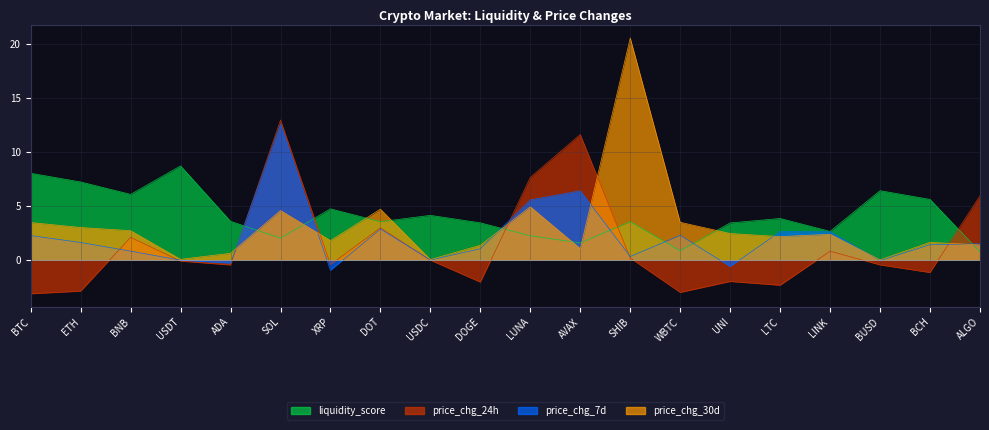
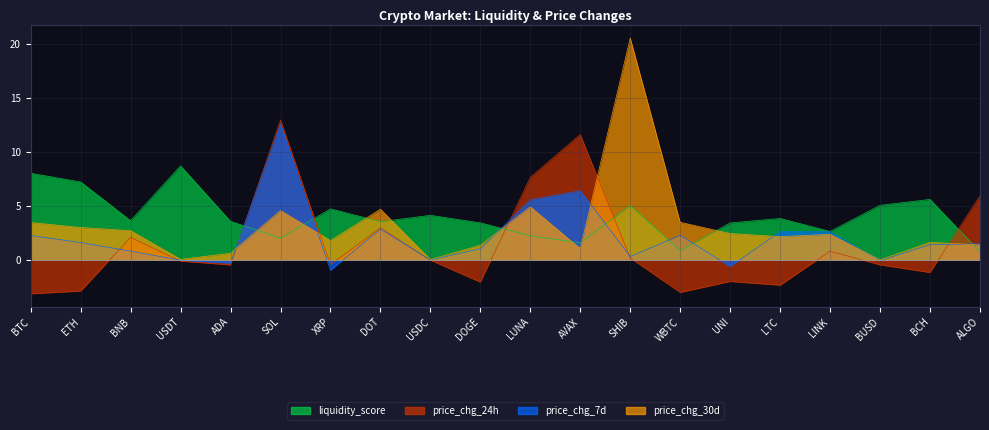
liquidity_score, BNB: 6.1 -> 3.6
liquidity_score, SHIB: 3.5 -> 5.0
liquidity_score, BUSD: 6.4 -> 5.0
